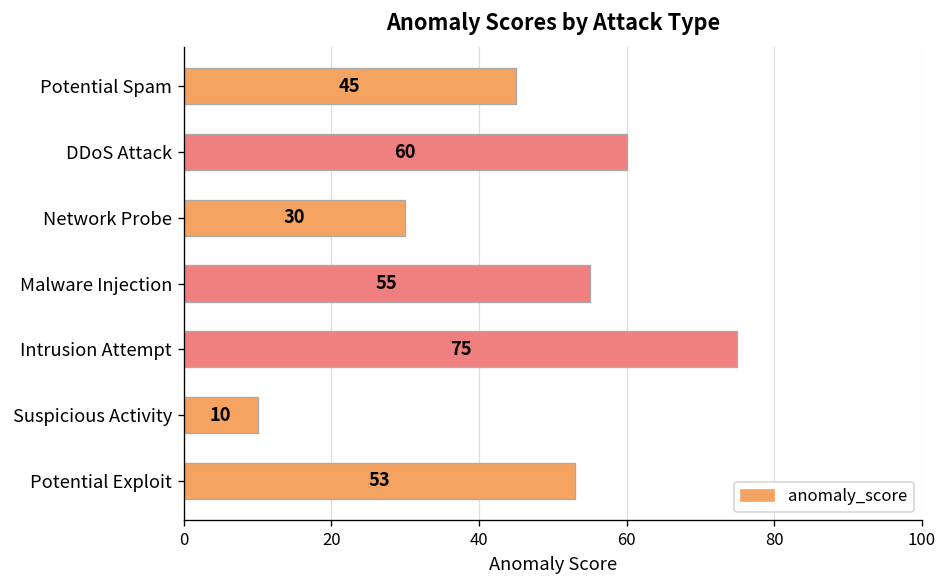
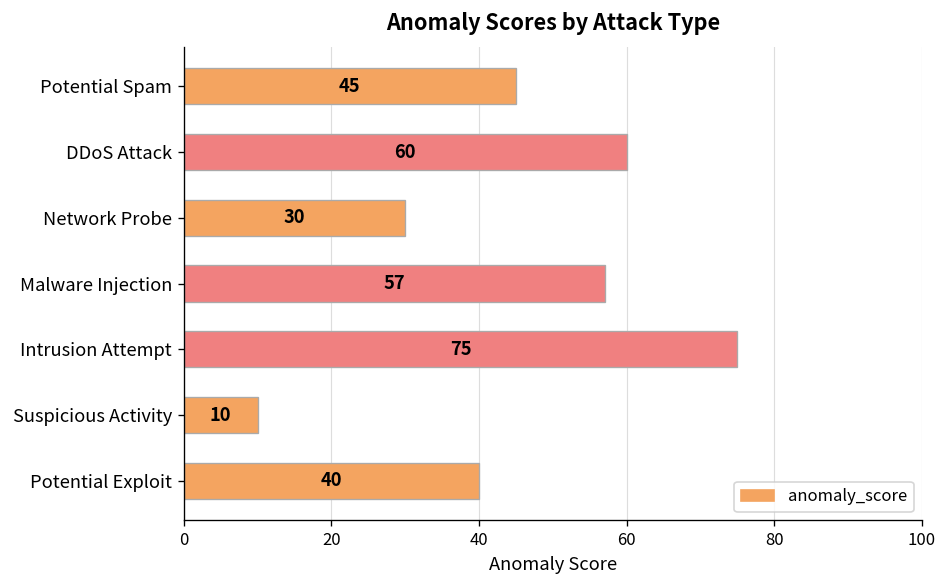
Malware Injection: 55 -> 57
Potential Exploit: 53 -> 40
